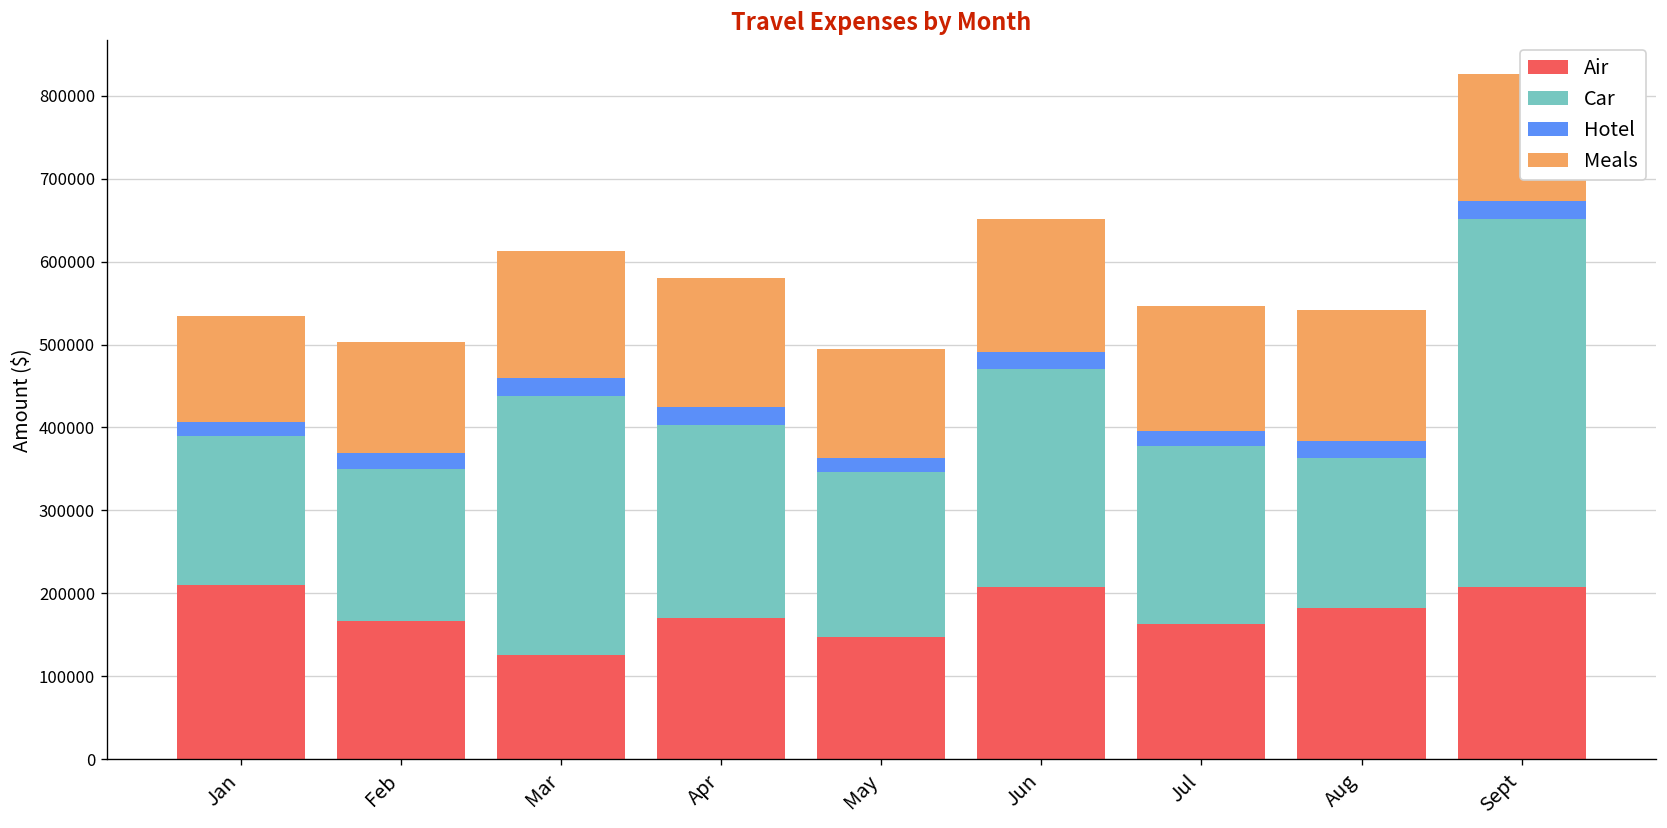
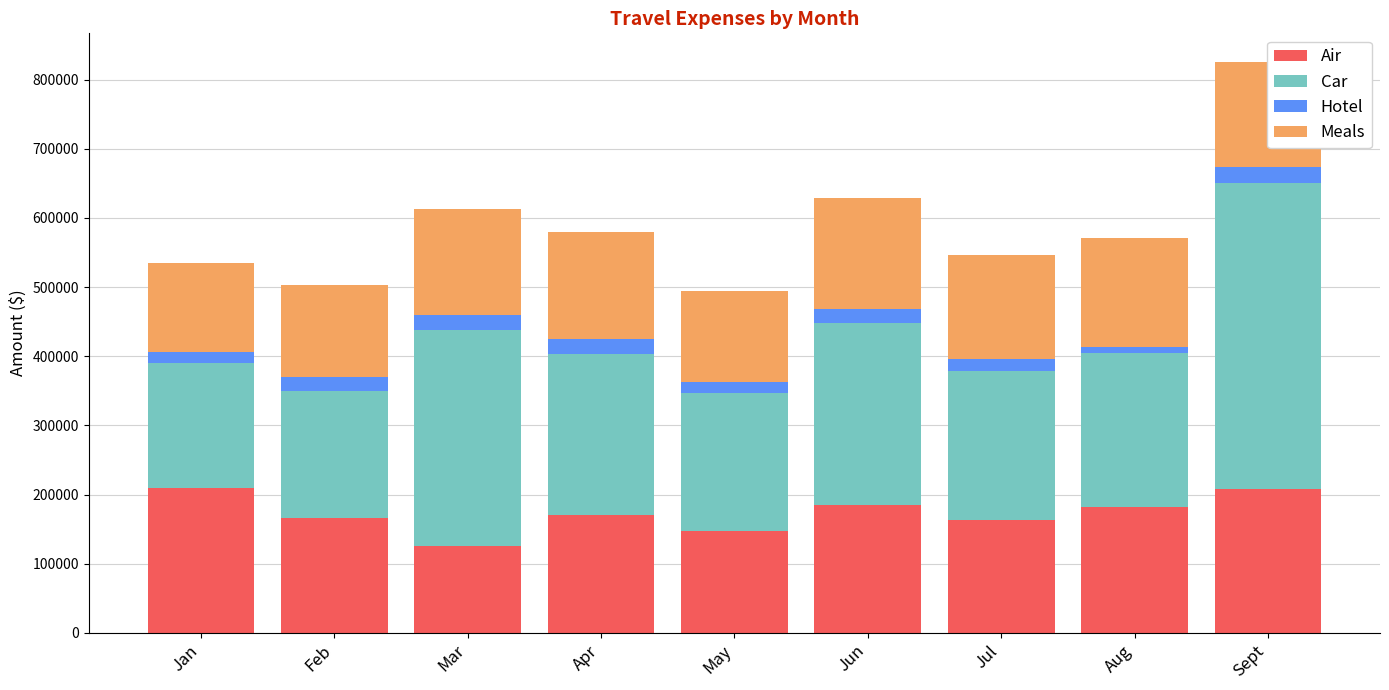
Air, Jun: 210000 -> 180000
Car, Aug: 180000 -> 220000
Hotel, Aug: 20000 -> 10000
